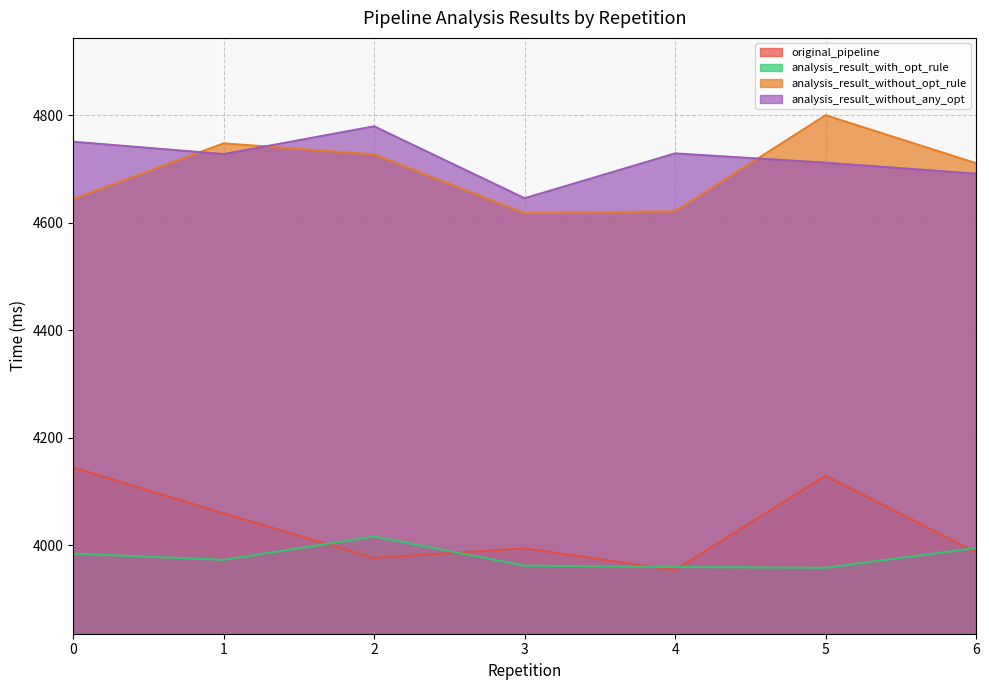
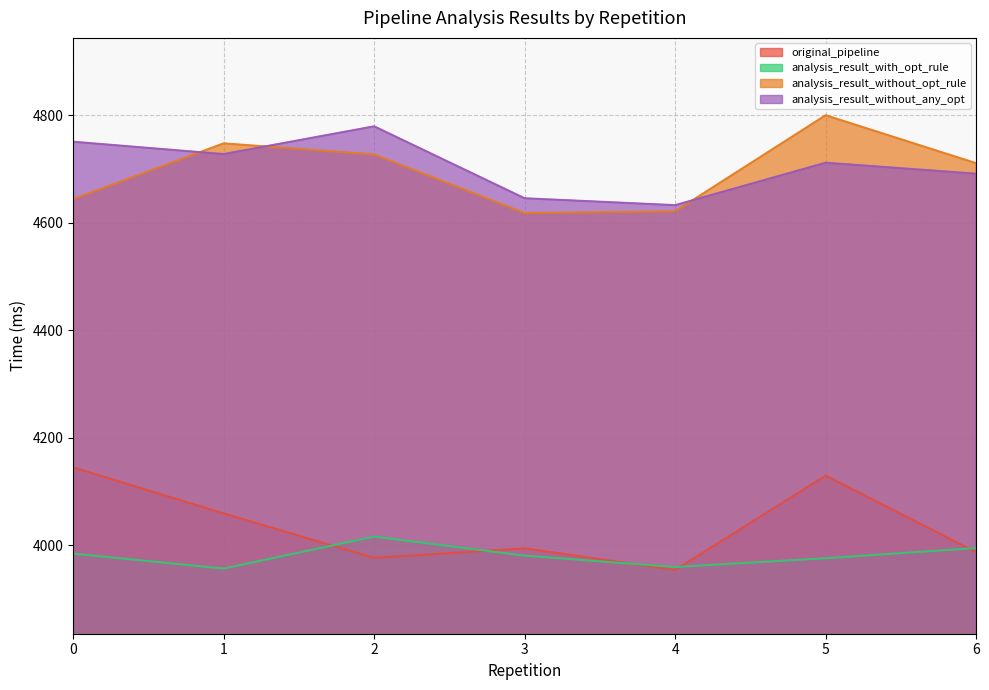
analysis_result_with_opt_rule, 1: 3970 -> 3960
analysis_result_with_opt_rule, 3: 3960 -> 3980
analysis_result_without_any_opt, 4: 4730 -> 4630
analysis_result_with_opt_rule, 5: 3960 -> 3980
